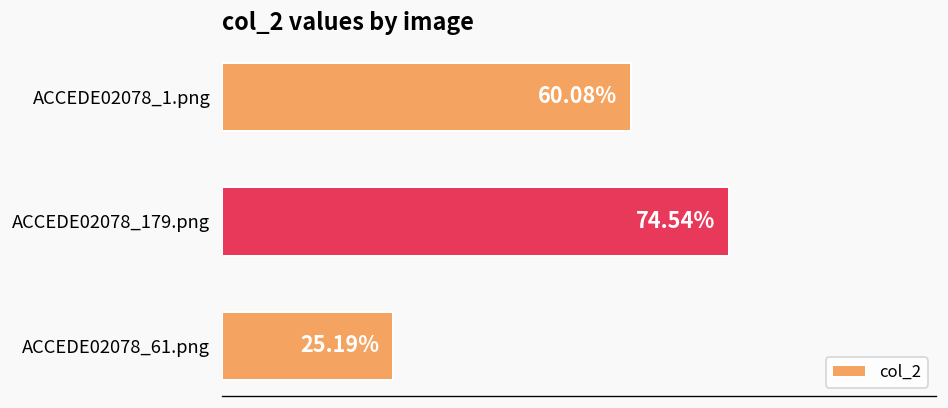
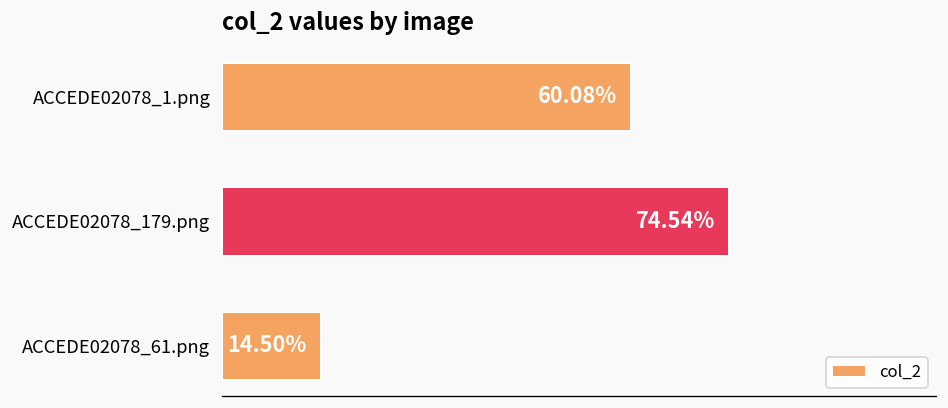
ACCEDE02078_61.png: 25.19% -> 14.50%
